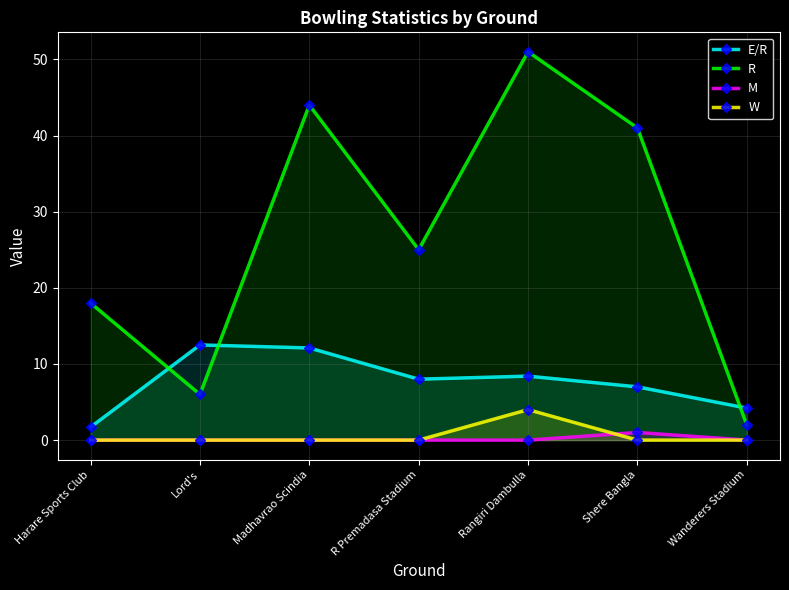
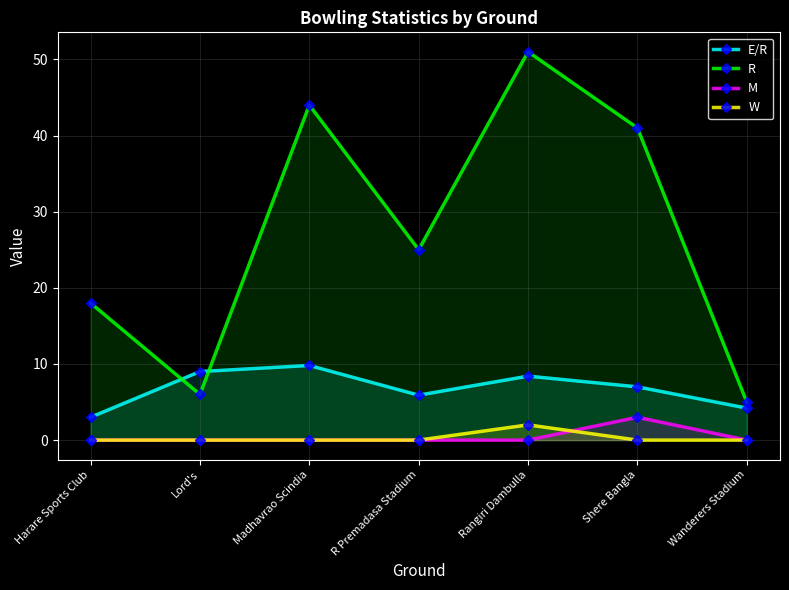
E/R, Harare Sports Club: 2 -> 3
E/R, Lord's: 13 -> 9
E/R, Madhavrao Scindia: 12 -> 10
E/R, R Premadasa Stadium: 8 -> 6
W, Rangiri Dambulla: 4 -> 2
M, Shere Bangla: 1 -> 3
R, Wanderers Stadium: 2 -> 5
